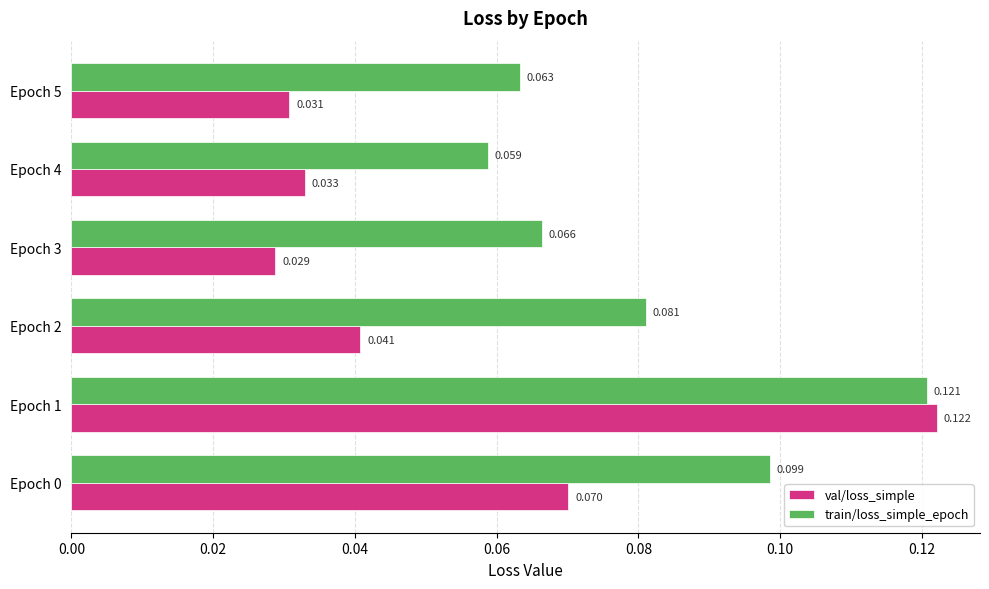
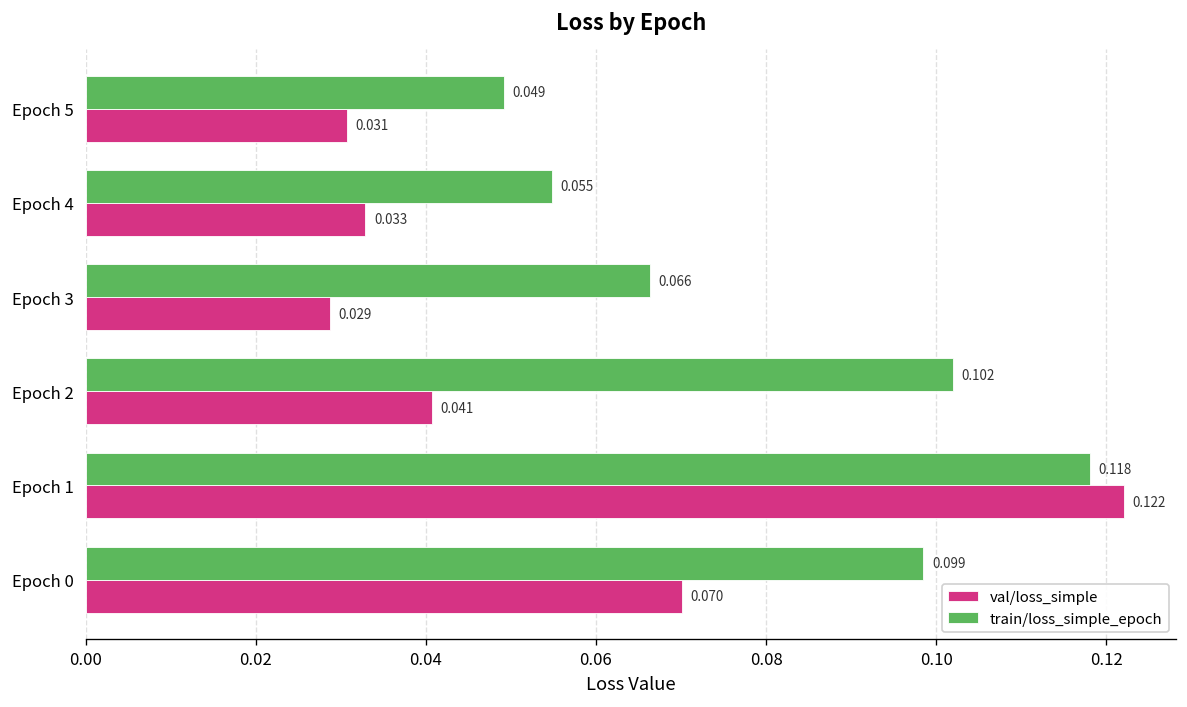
train/loss_simple_epoch, Epoch 5: 0.063 -> 0.049
train/loss_simple_epoch, Epoch 4: 0.059 -> 0.055
train/loss_simple_epoch, Epoch 2: 0.081 -> 0.102
train/loss_simple_epoch, Epoch 1: 0.121 -> 0.118
